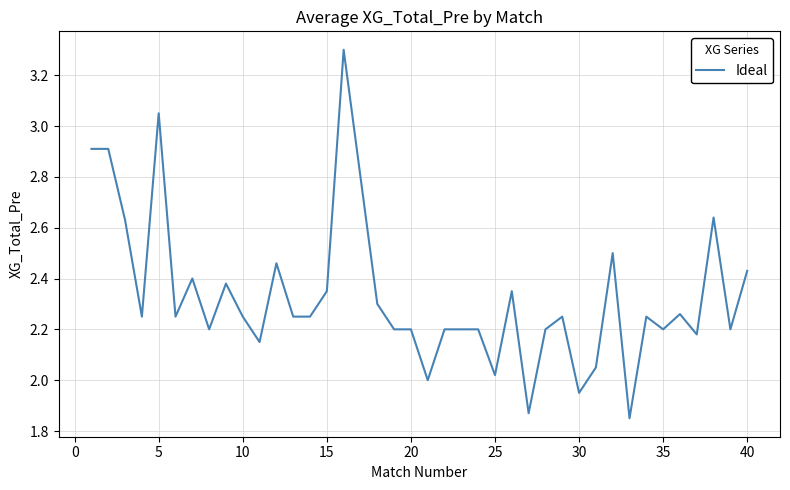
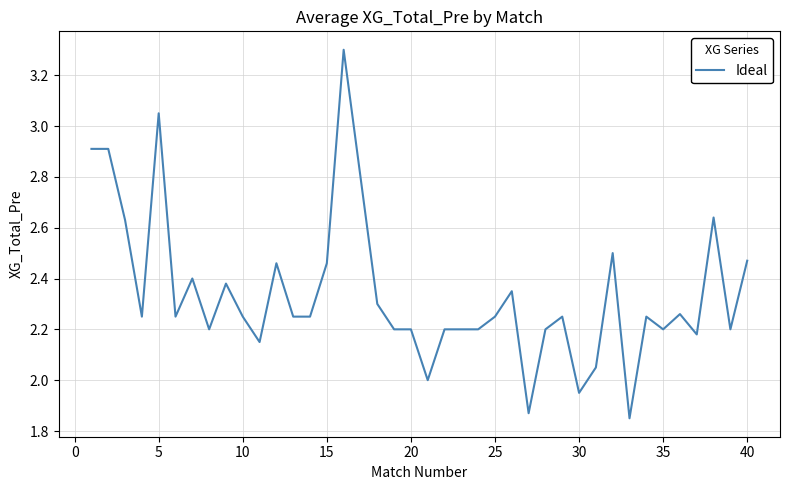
15: 2.35 -> 2.46
25: 2.02 -> 2.25
40: 2.43 -> 2.47
